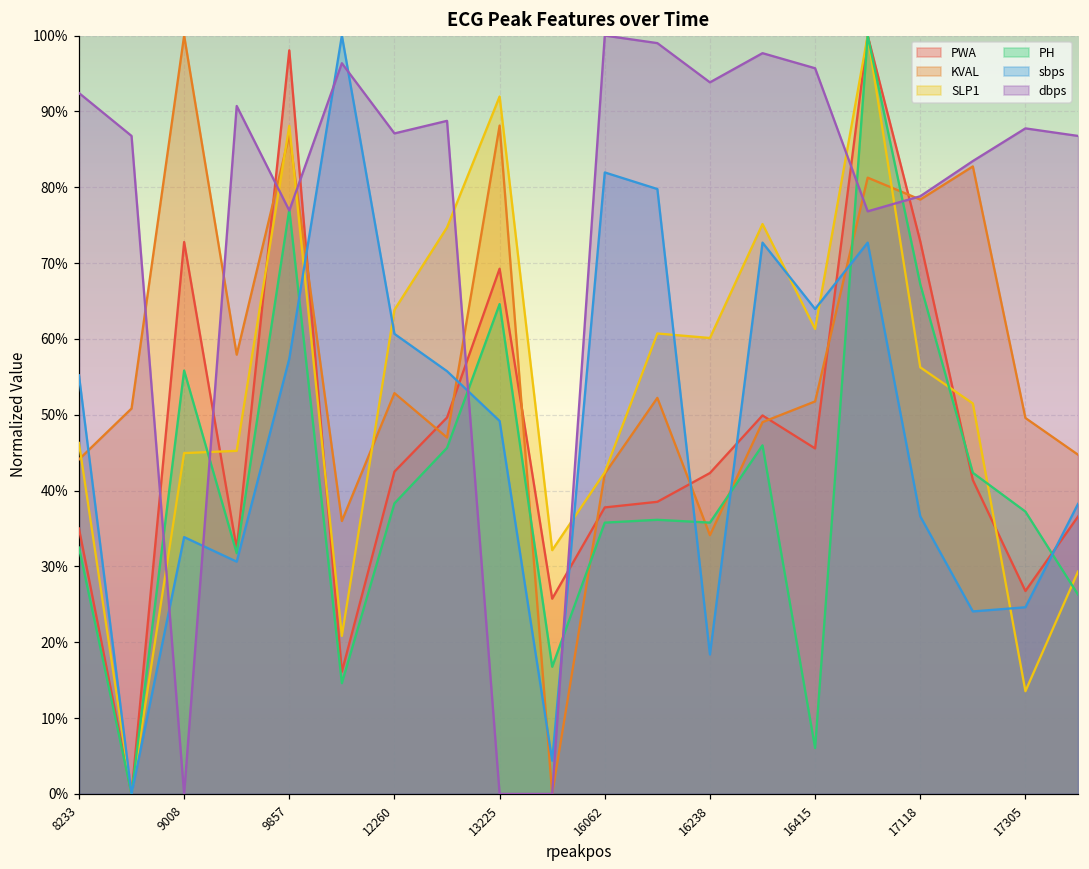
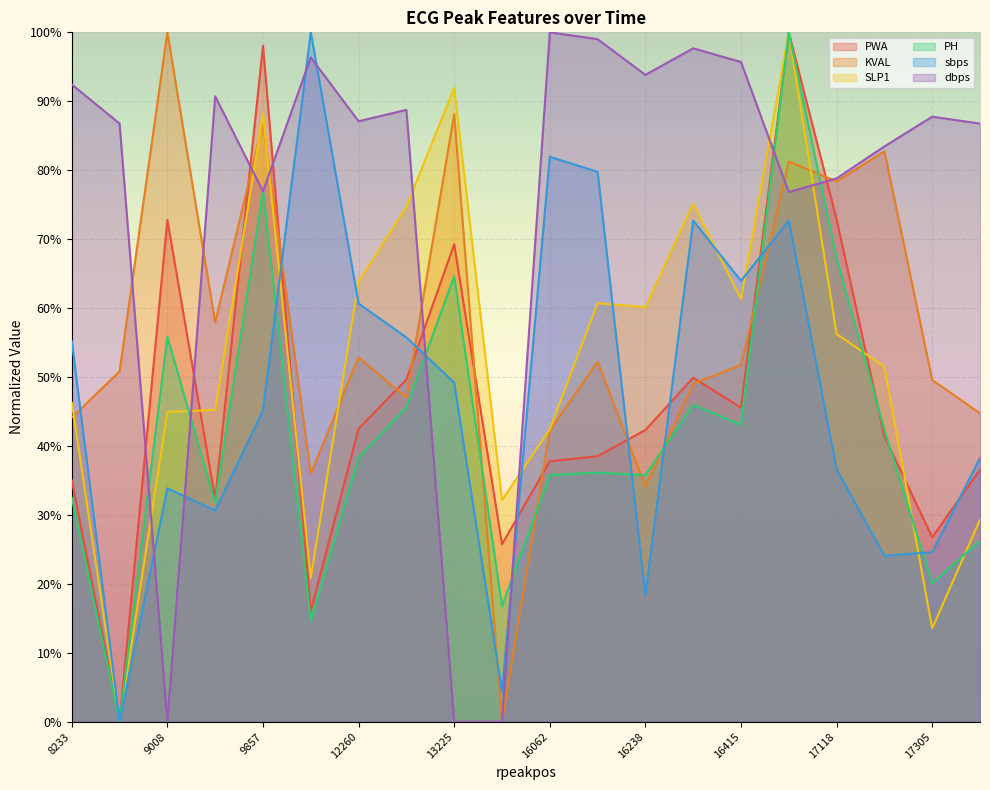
sbps, 9857: 57% -> 45%
PH, 16415: 6% -> 43%
PH, 17305: 37% -> 20%
